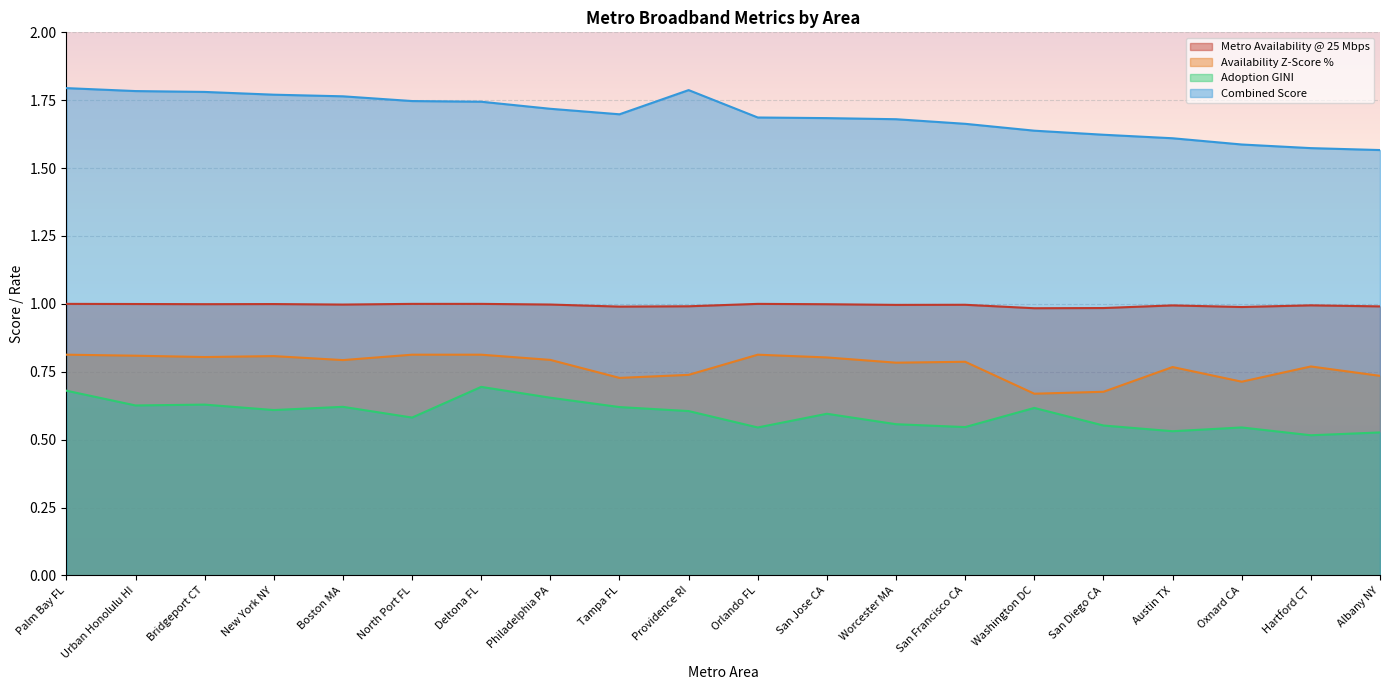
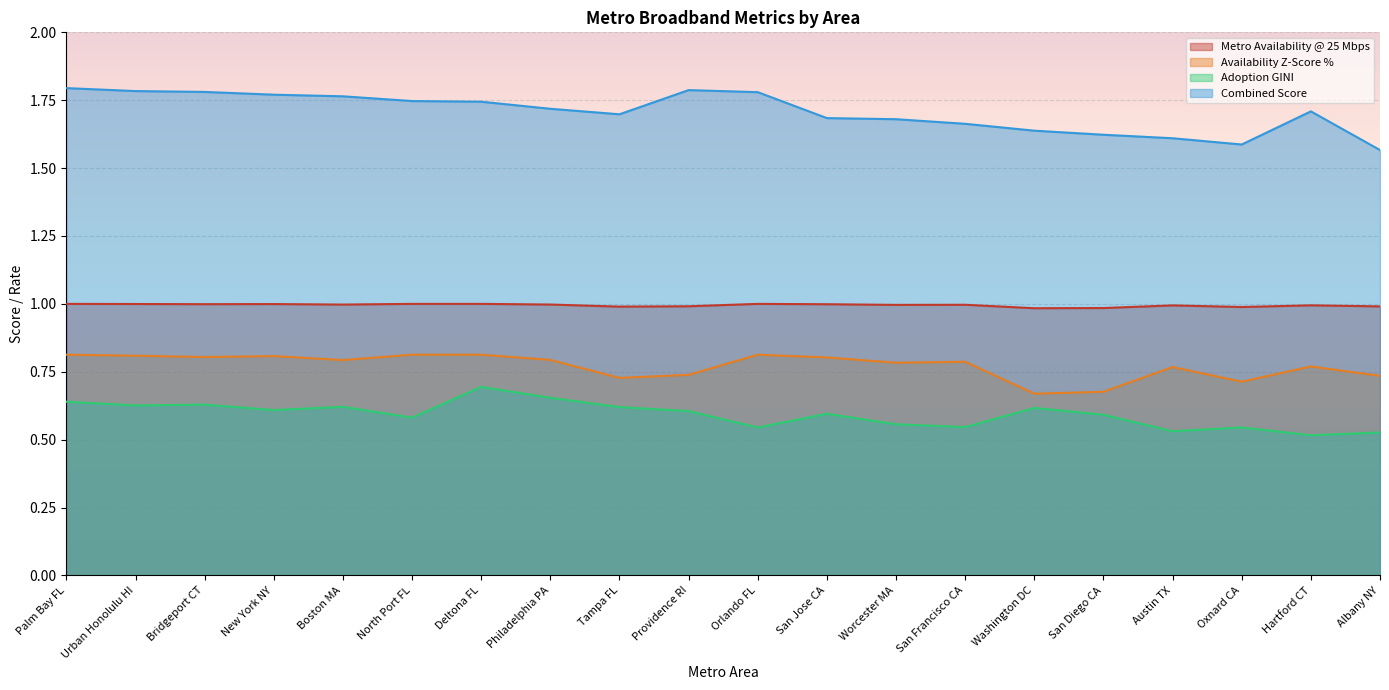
Adoption GINI, Palm Bay FL: 0.68 -> 0.64
Combined Score, Orlando FL: 1.69 -> 1.78
Adoption GINI, San Diego CA: 0.55 -> 0.59
Combined Score, Hartford CT: 1.57 -> 1.71
